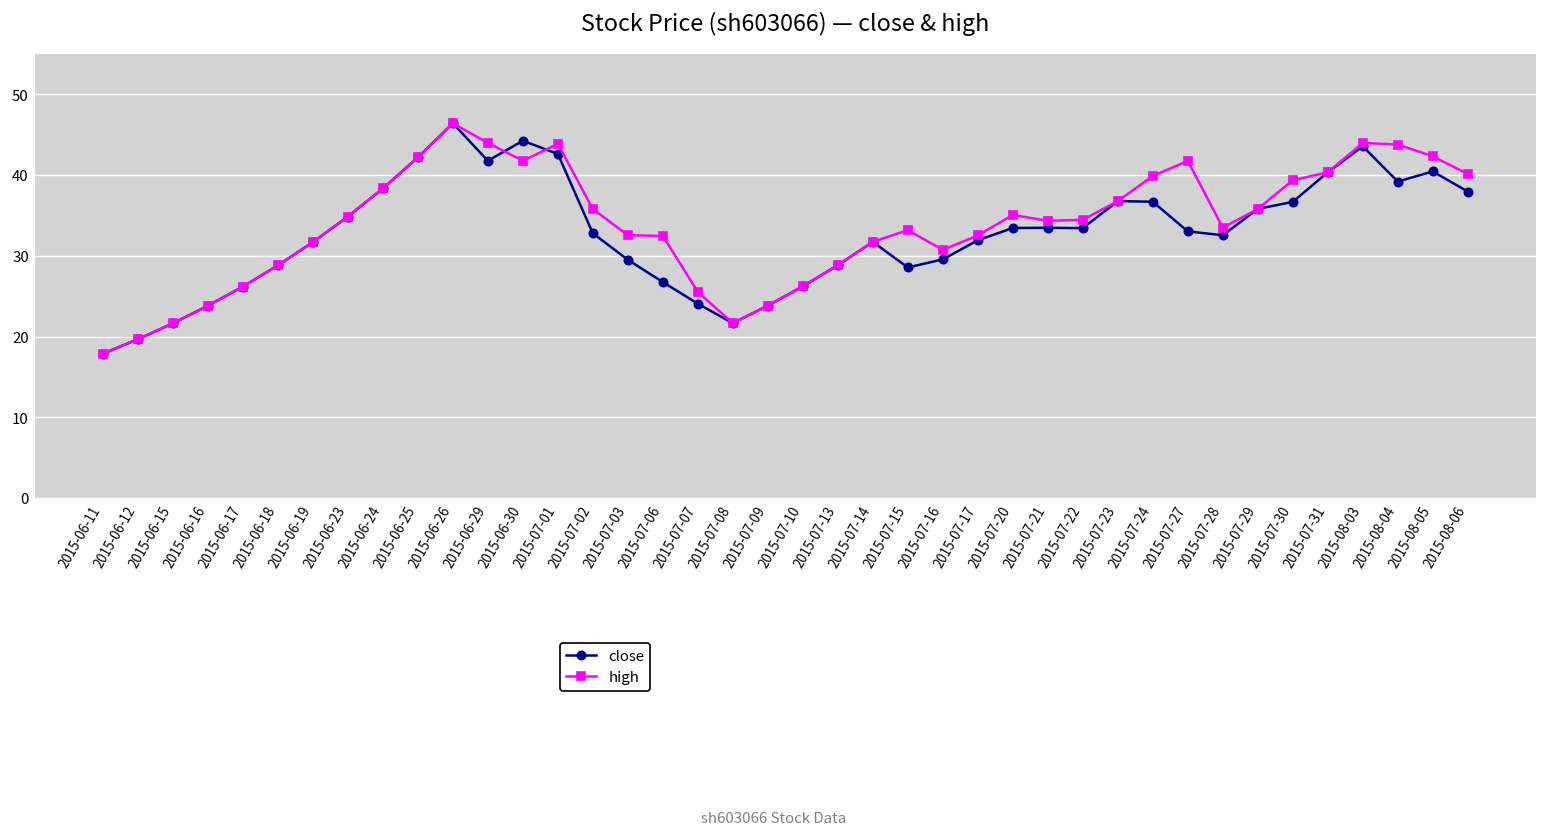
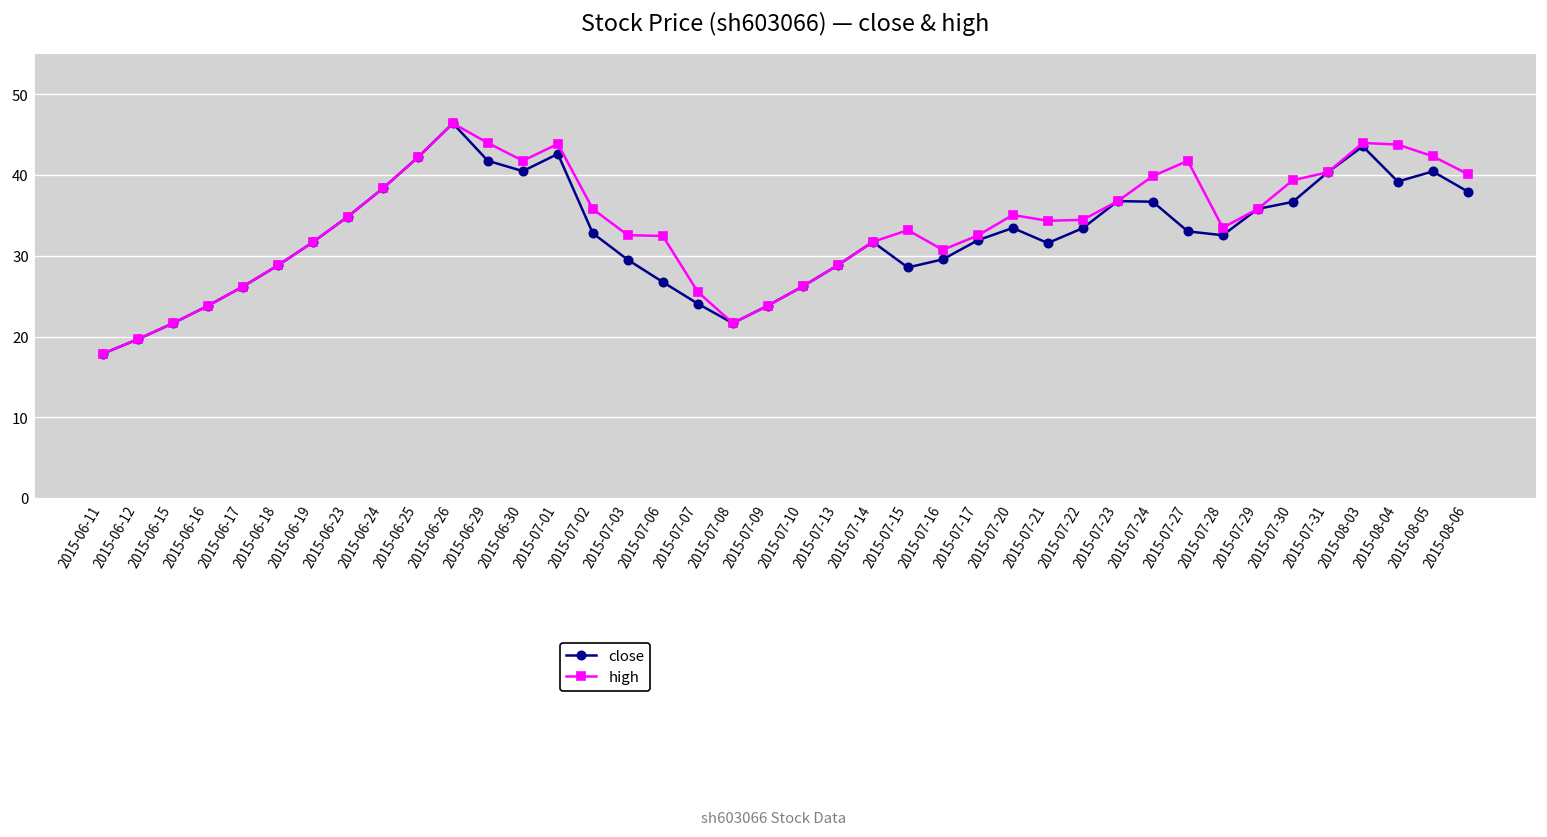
close, 2015-06-30: 44 -> 41
close, 2015-07-21: 33 -> 32
